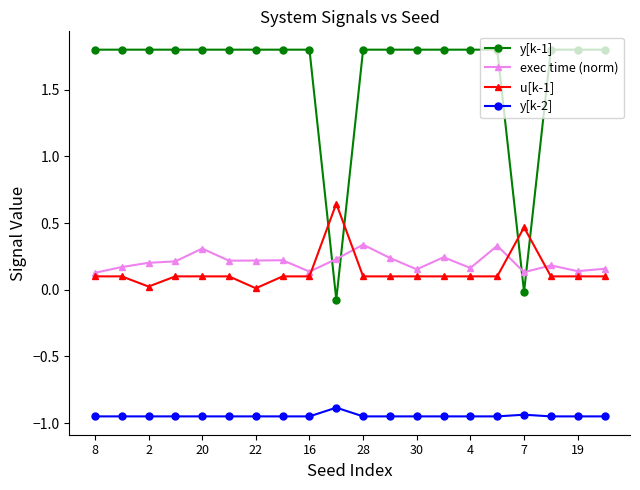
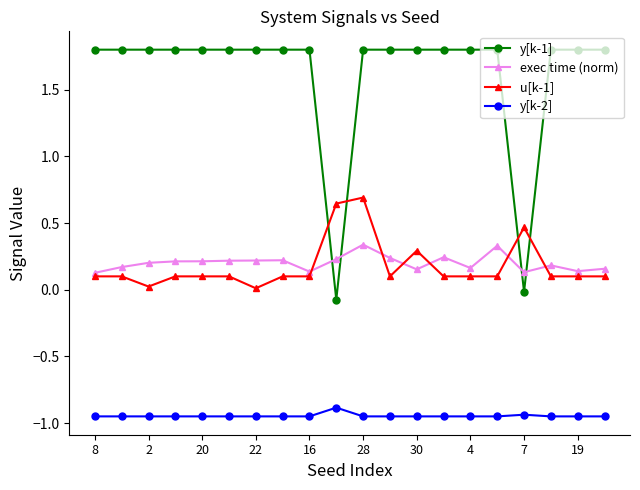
exec time (norm), 20: 0.31 -> 0.21
u[k-1], 28: 0.10 -> 0.69
u[k-1], 30: 0.10 -> 0.29
